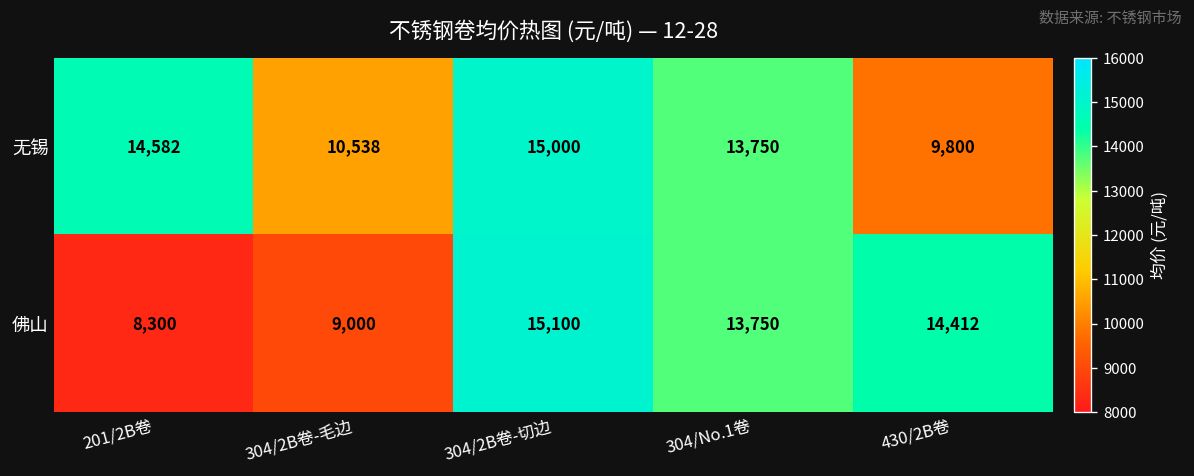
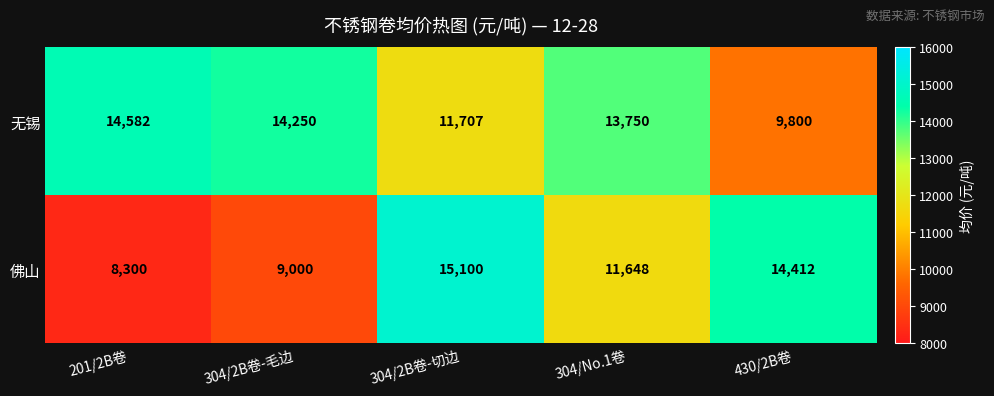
无锡, 304/2B卷-毛边: 10,538 -> 14,250
无锡, 304/2B卷-切边: 15,000 -> 11,707
佛山, 304/No.1卷: 13,750 -> 11,648
